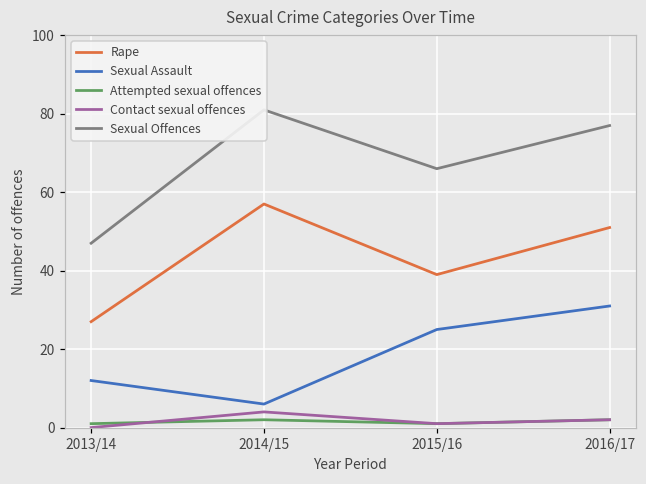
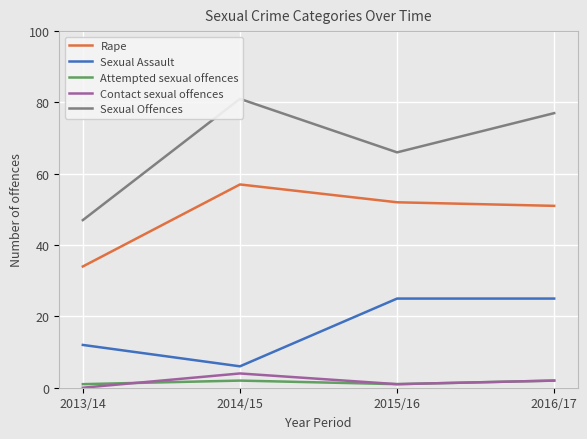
Rape, 2013/14: 27 -> 34
Rape, 2015/16: 39 -> 52
Sexual Assault, 2016/17: 31 -> 25
